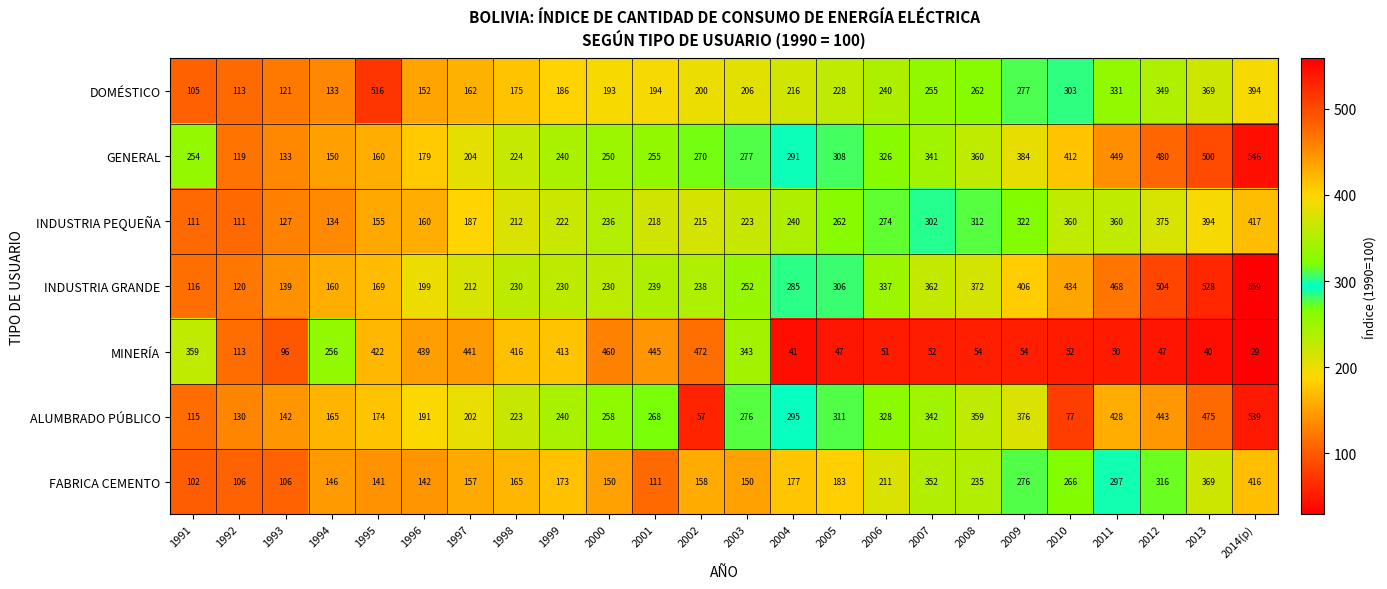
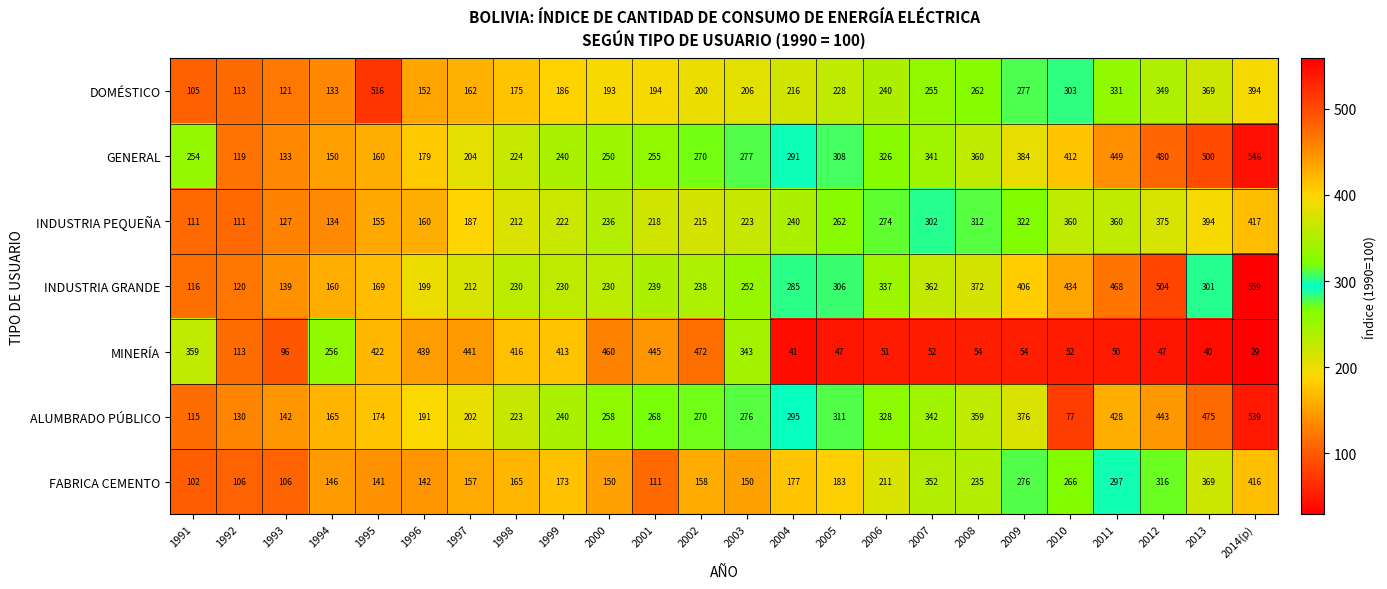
INDUSTRIA GRANDE, 2013: 528 -> 301
ALUMBRADO PÚBLICO, 2002: 57 -> 270
